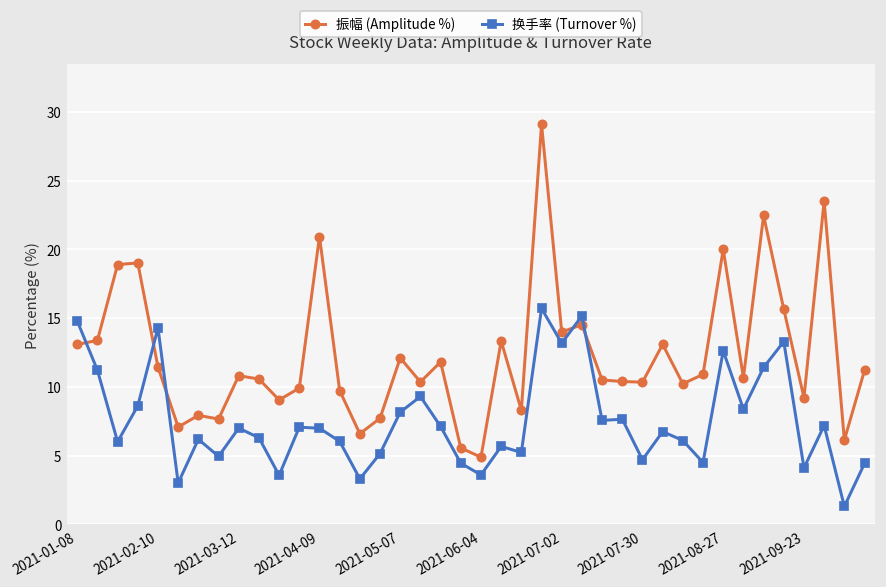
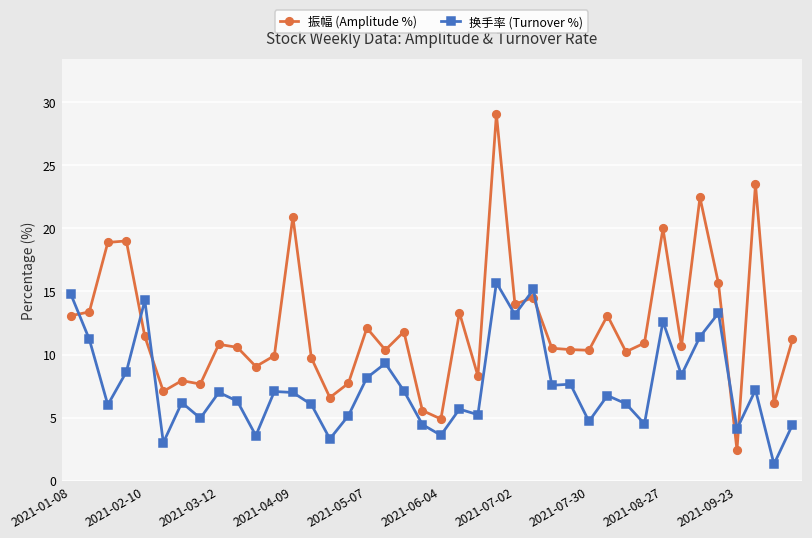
振幅 (Amplitude %), 2021-09-23: 9.2 -> 2.4
